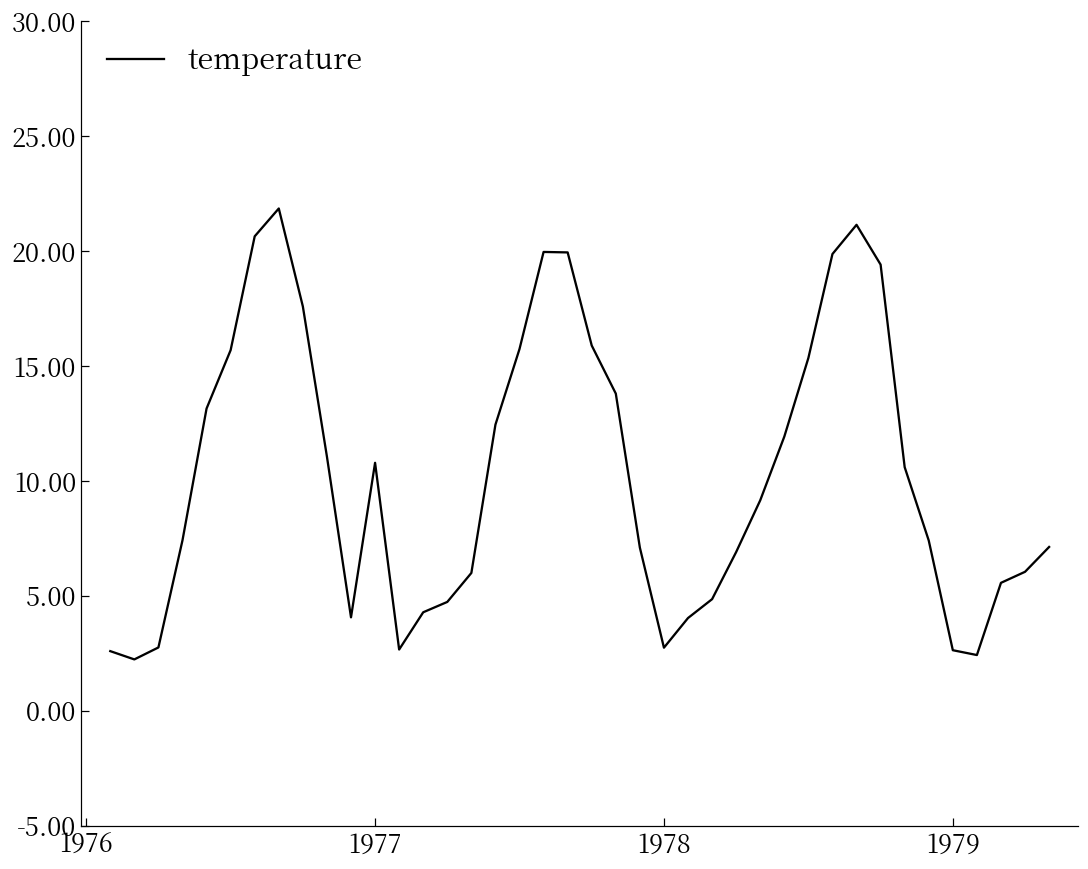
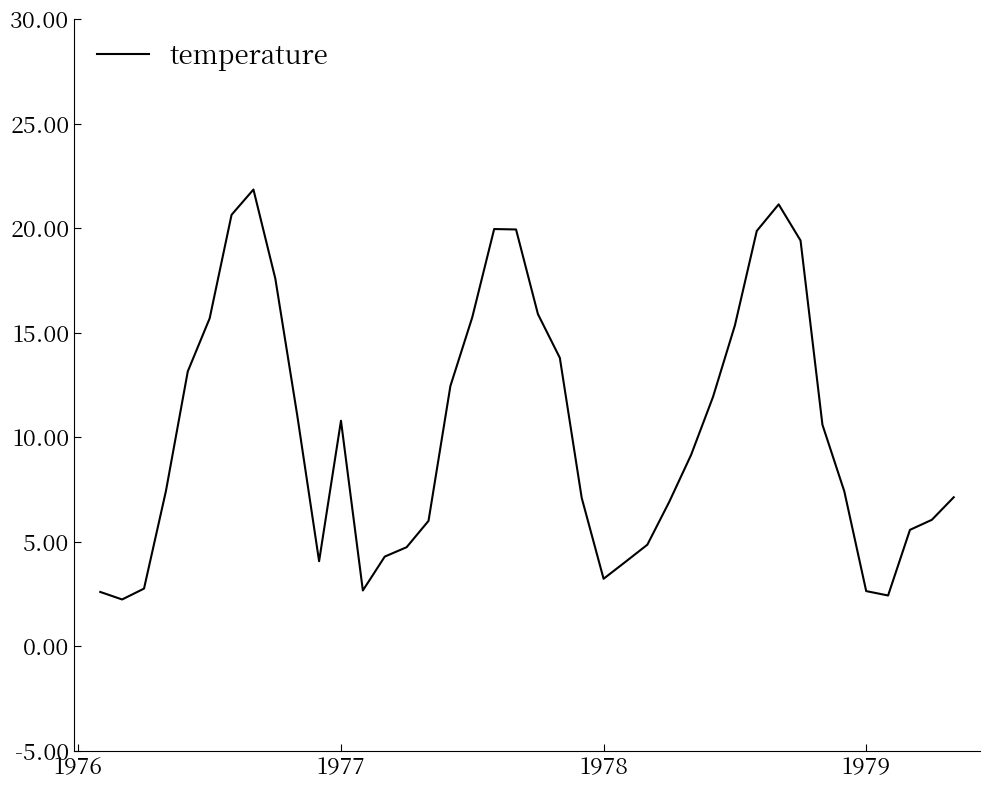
1978: 2.8 -> 3.2
